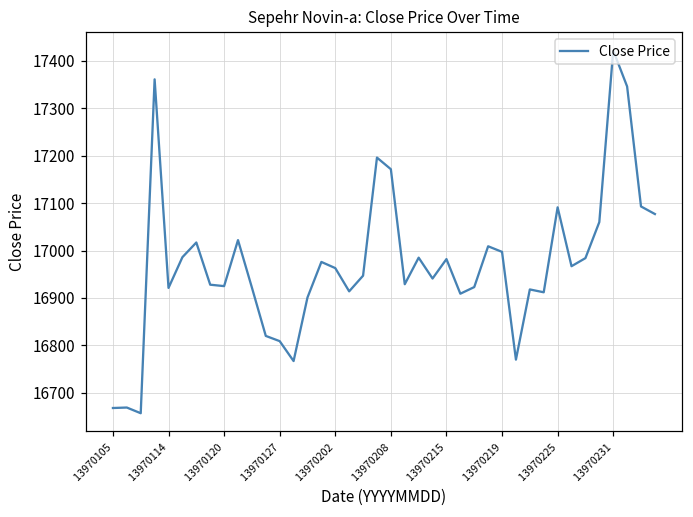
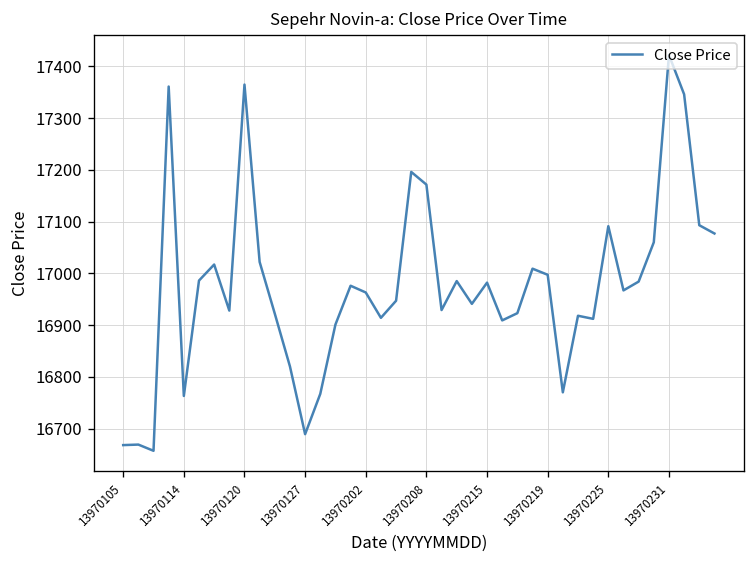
13970114: 16920 -> 16760
13970120: 16930 -> 17360
13970127: 16810 -> 16690
